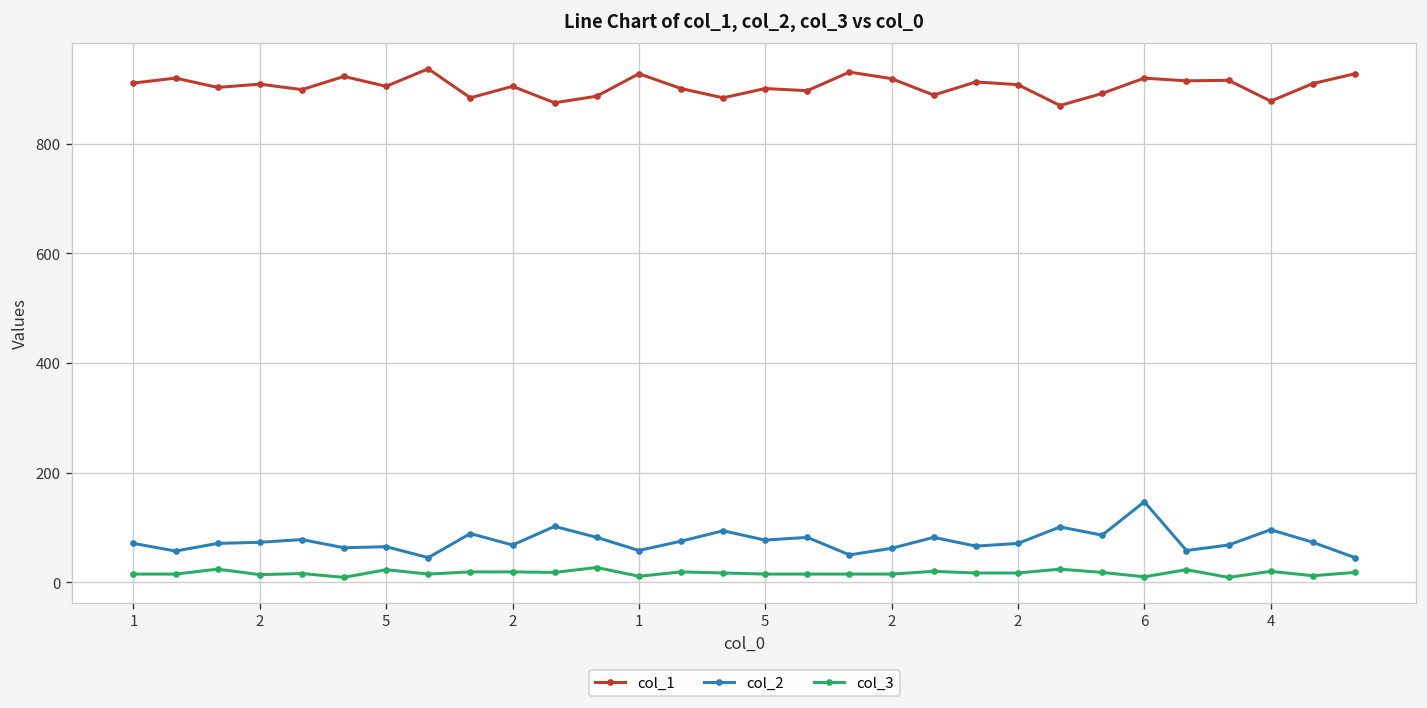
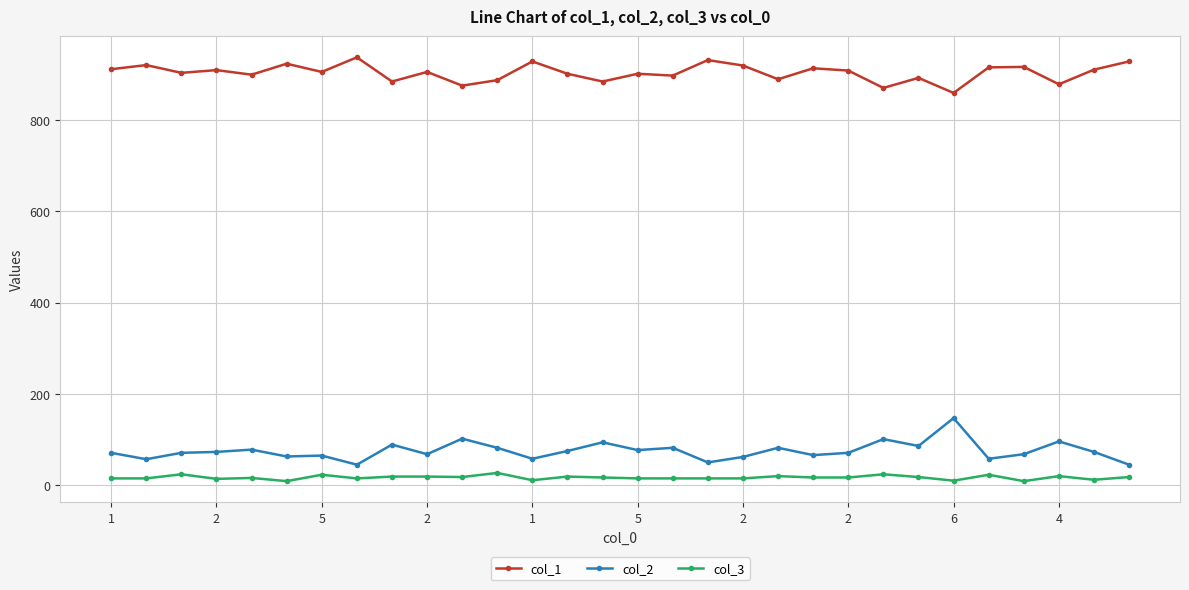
col_1, 6: 920 -> 860
